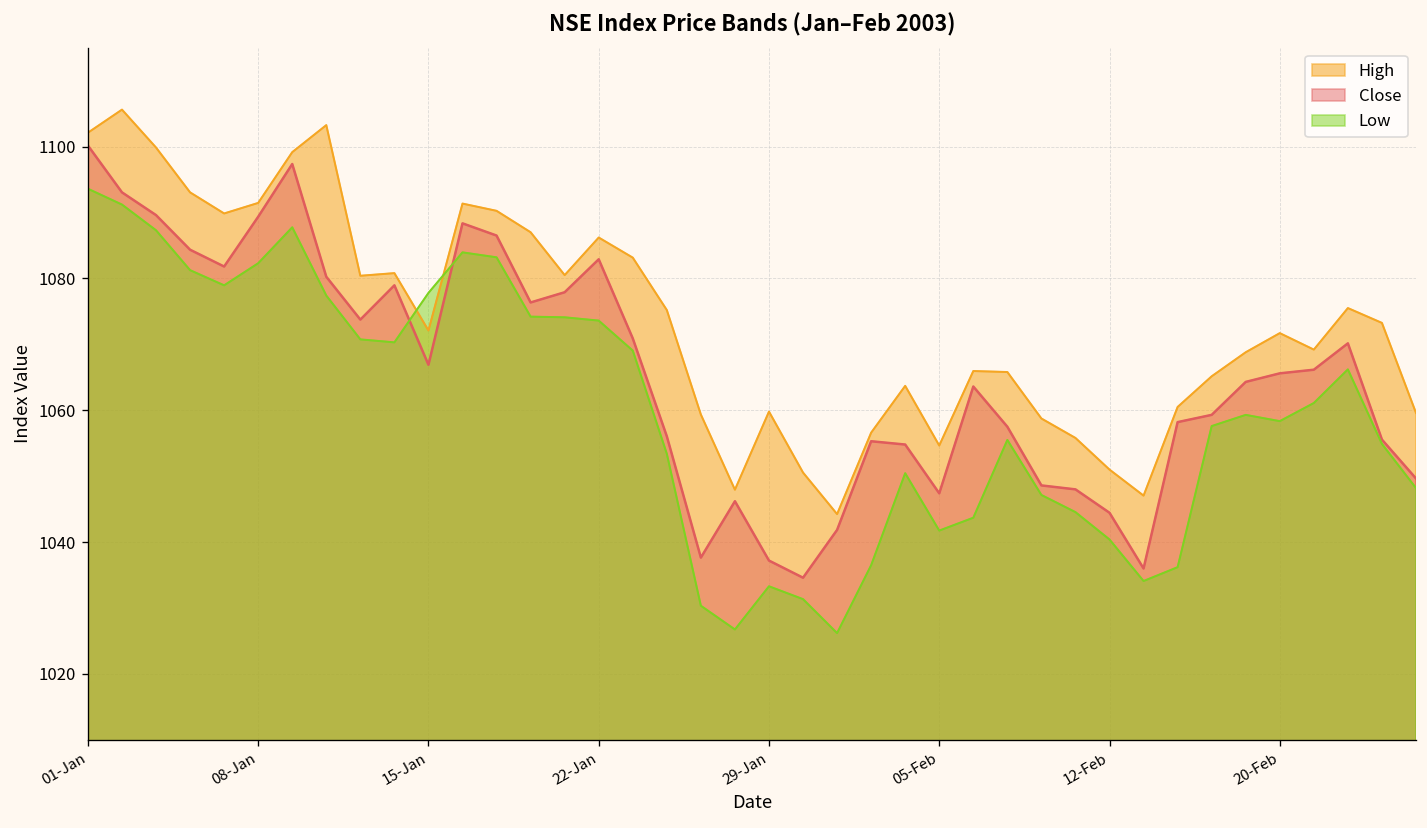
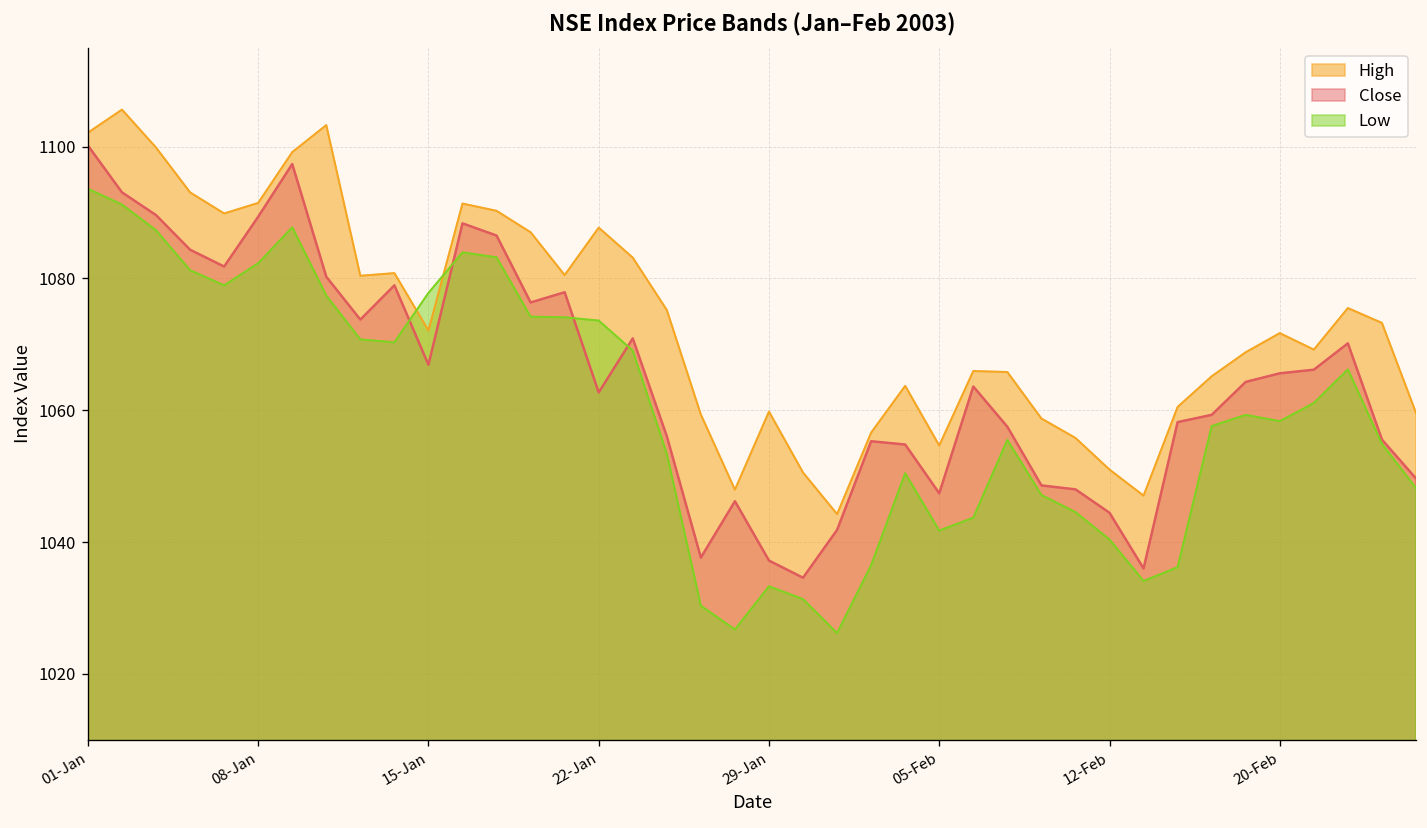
High, 22-Jan: 1086 -> 1088
Close, 22-Jan: 1083 -> 1063
